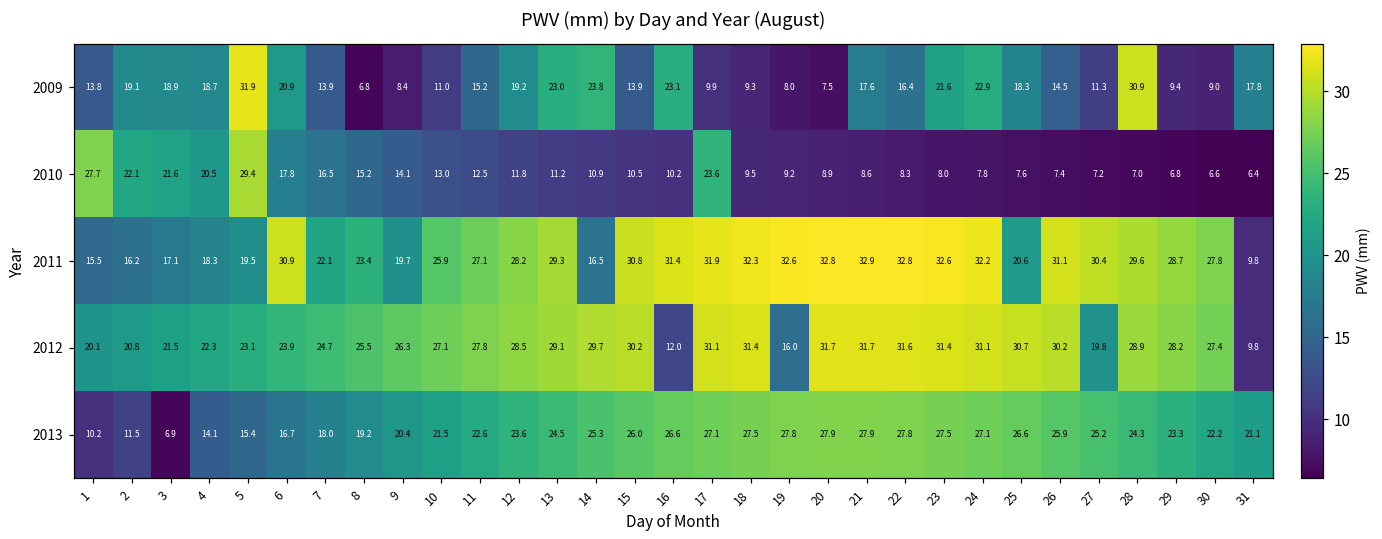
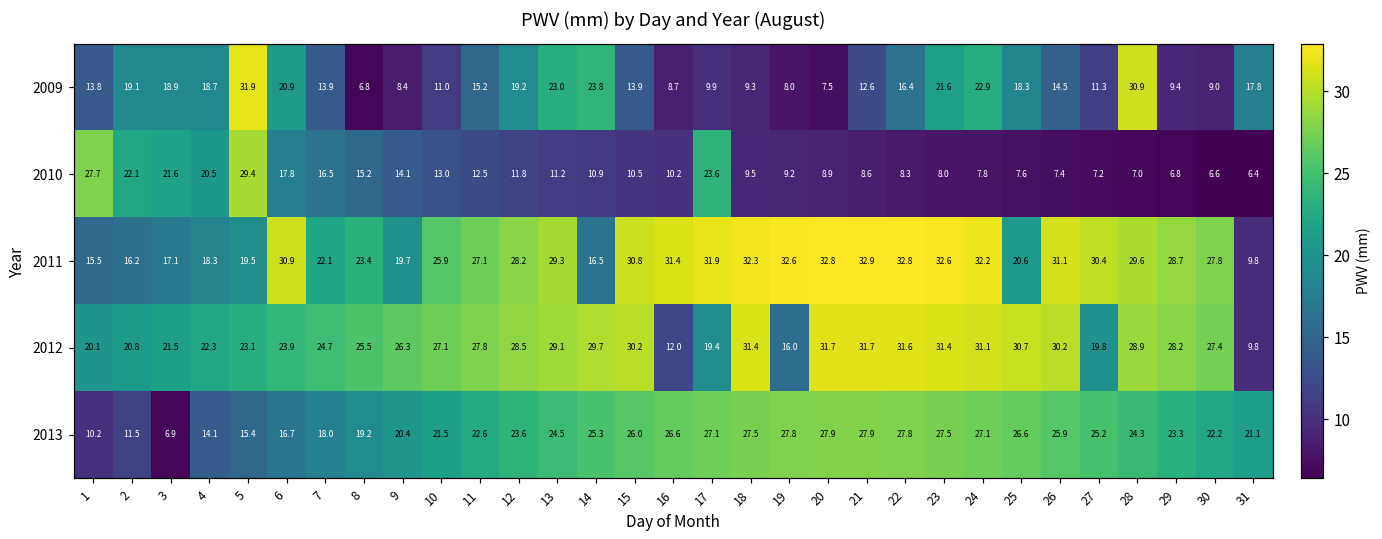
2009, 16: 23.1 -> 8.7
2009, 21: 17.6 -> 12.6
2012, 17: 31.1 -> 19.4
